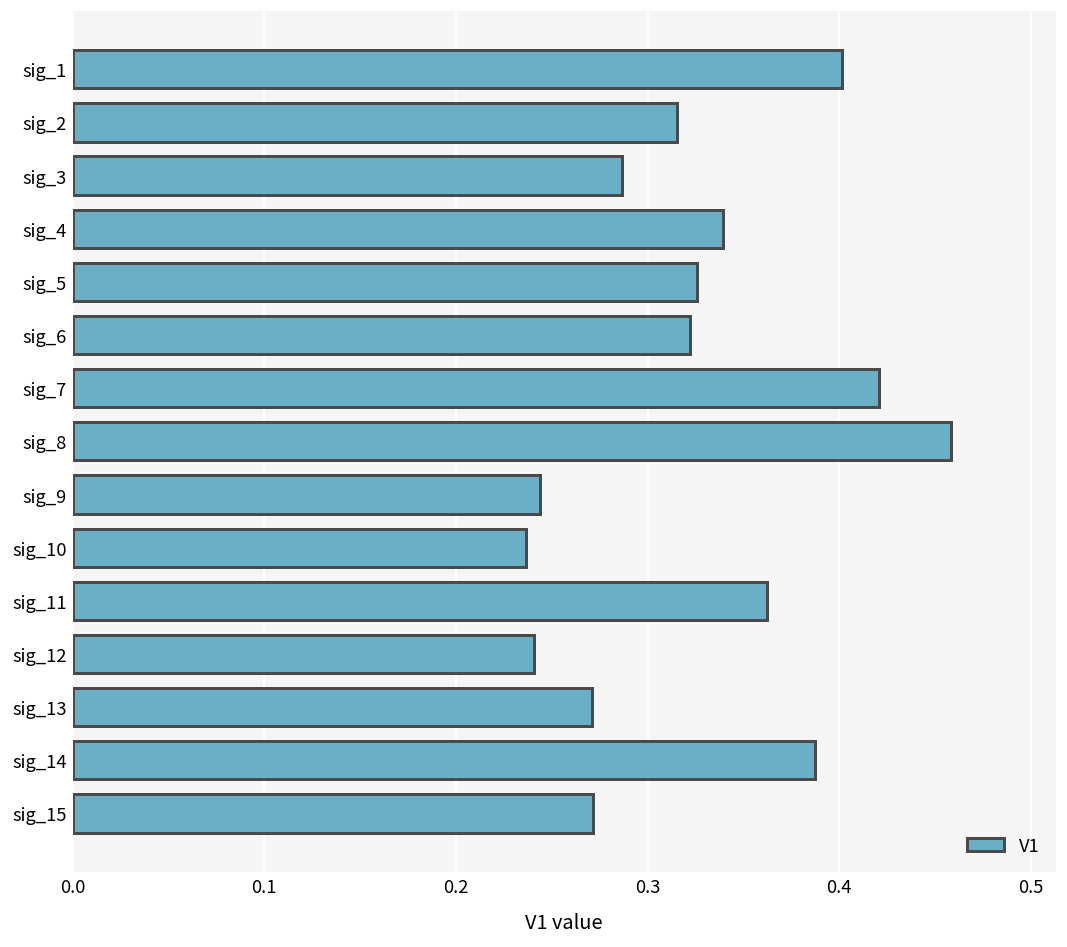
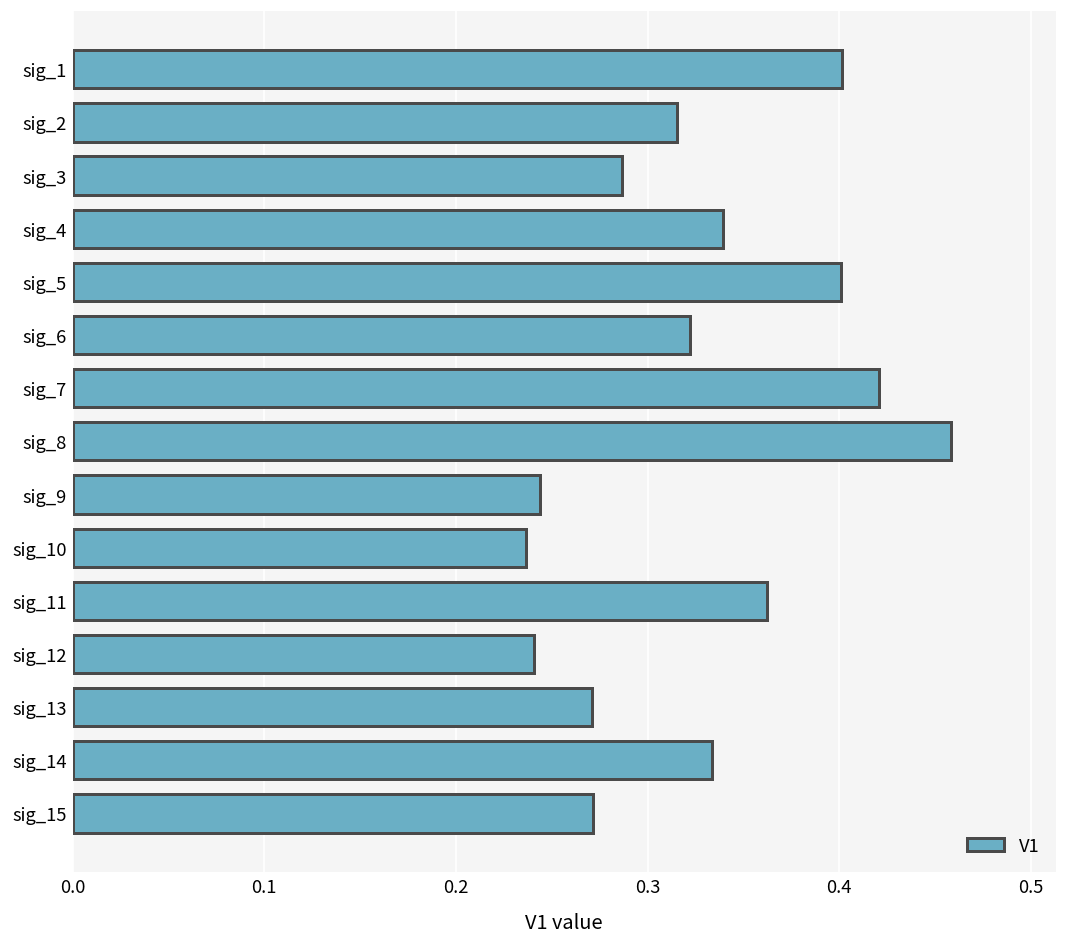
sig_5: 0.326 -> 0.401
sig_14: 0.387 -> 0.333
